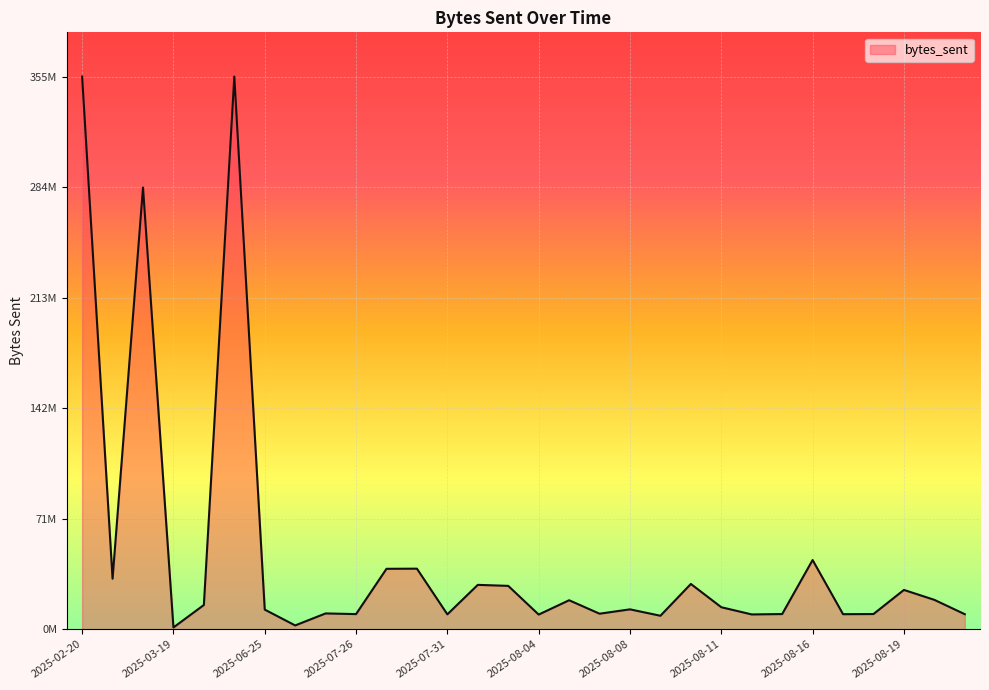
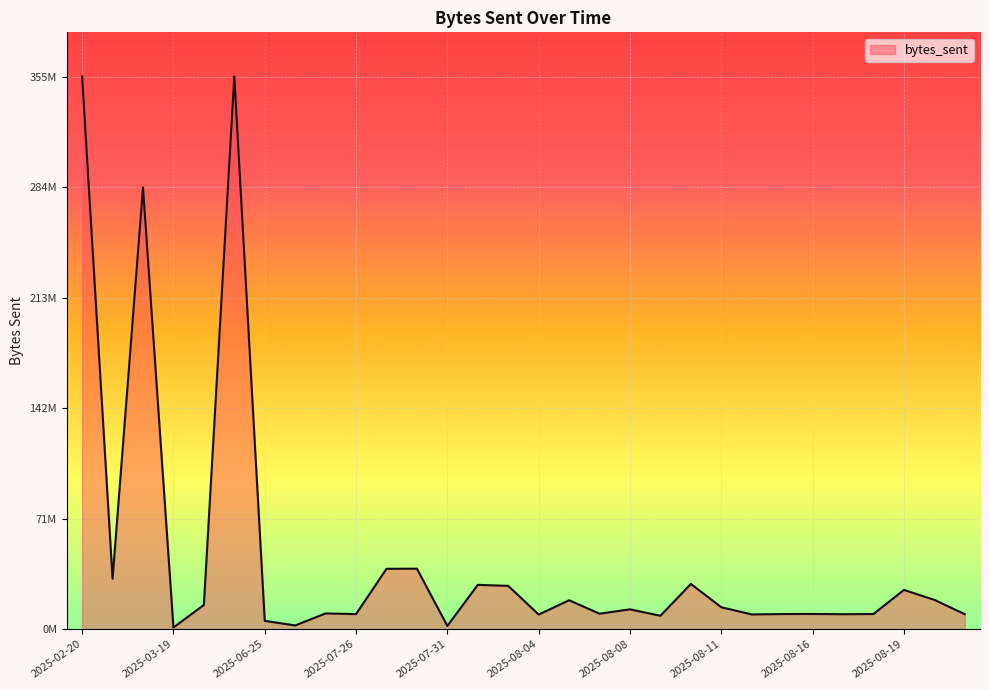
2025-06-25: 13000000 -> 5000000
2025-07-31: 10000000 -> 2000000
2025-08-16: 44000000 -> 10000000
